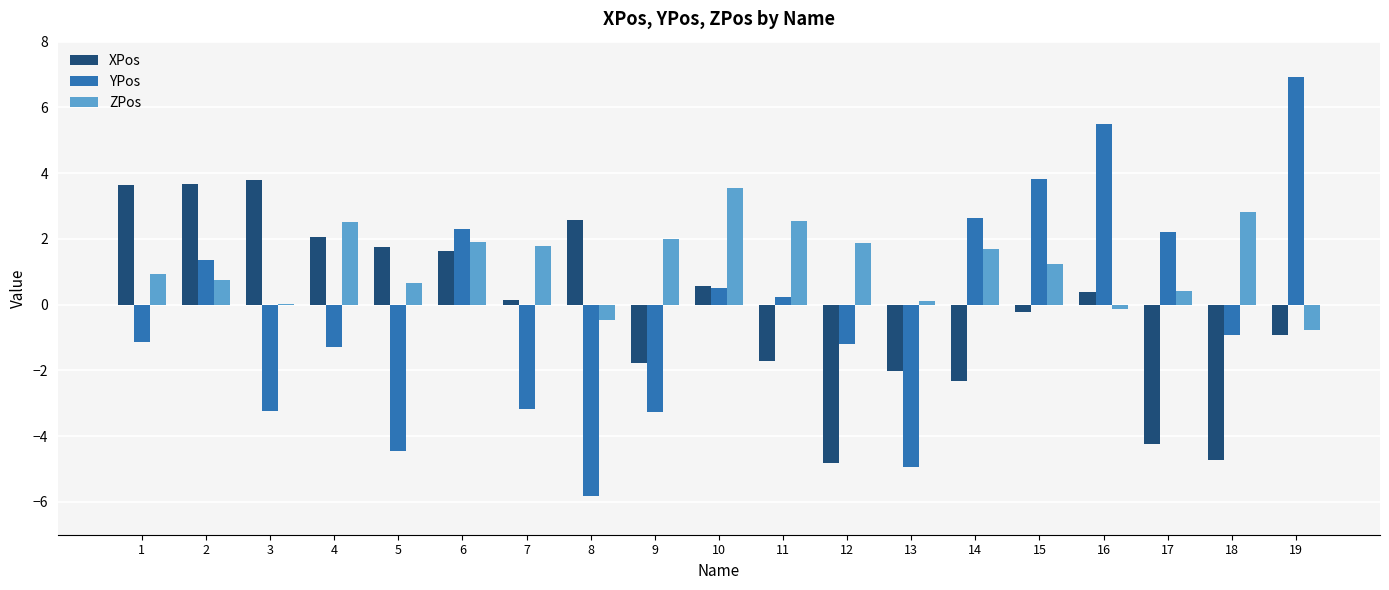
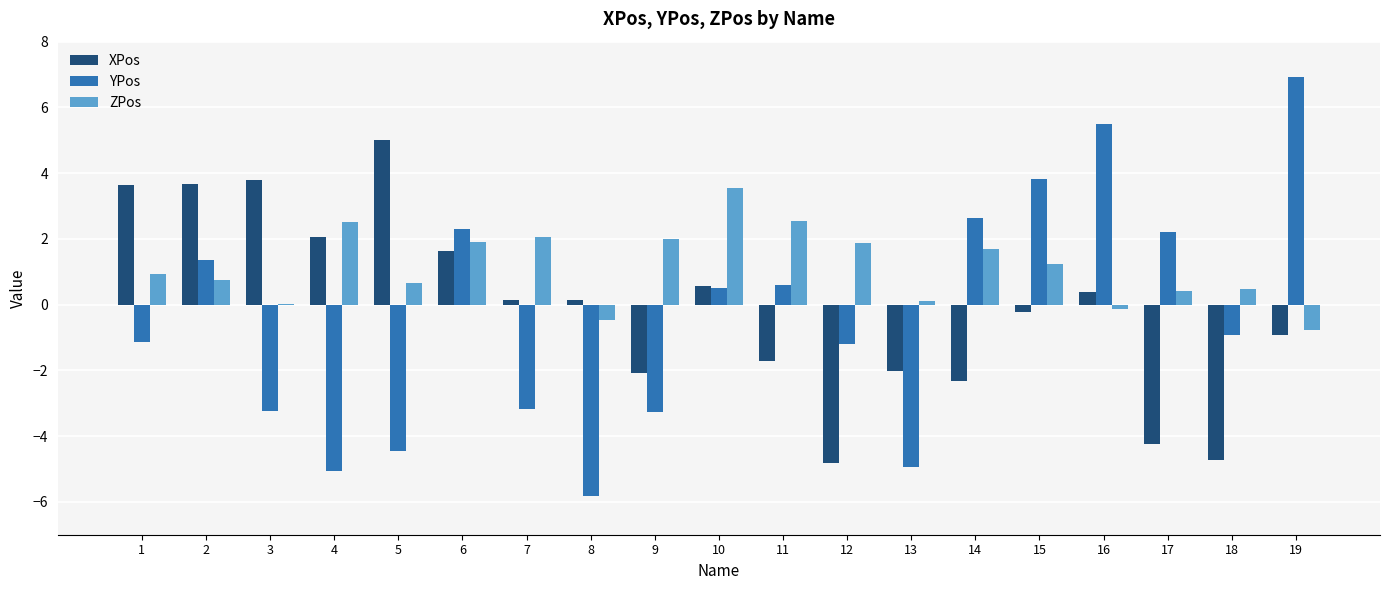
YPos, 4: -1.3 -> -5.1
XPos, 5: 1.8 -> 5.0
ZPos, 7: 1.8 -> 2.0
XPos, 8: 2.6 -> 0.1
XPos, 9: -1.8 -> -2.1
YPos, 11: 0.2 -> 0.6
ZPos, 18: 2.8 -> 0.5
